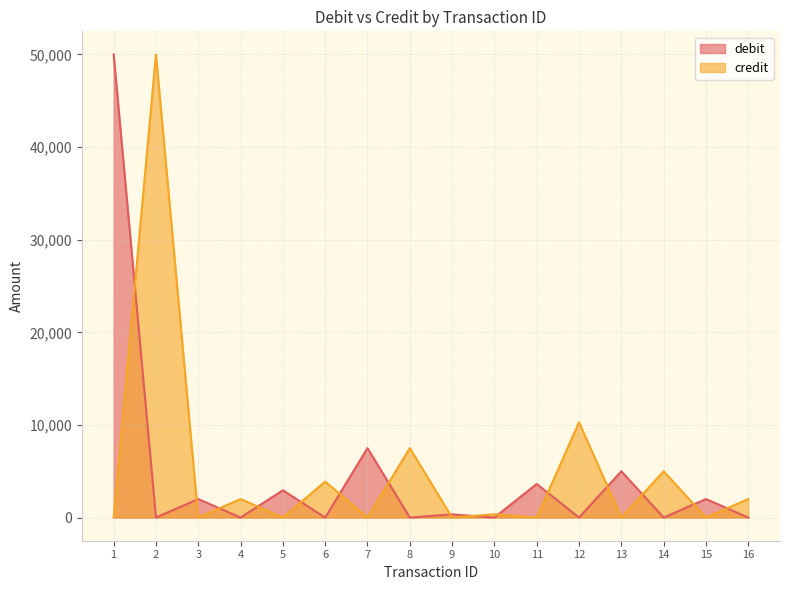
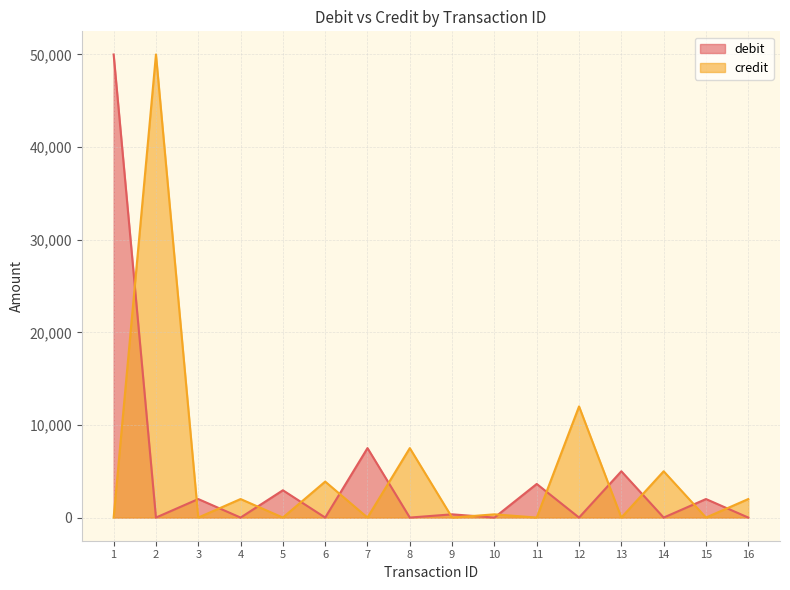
credit, 12: 10,000 -> 12,000
